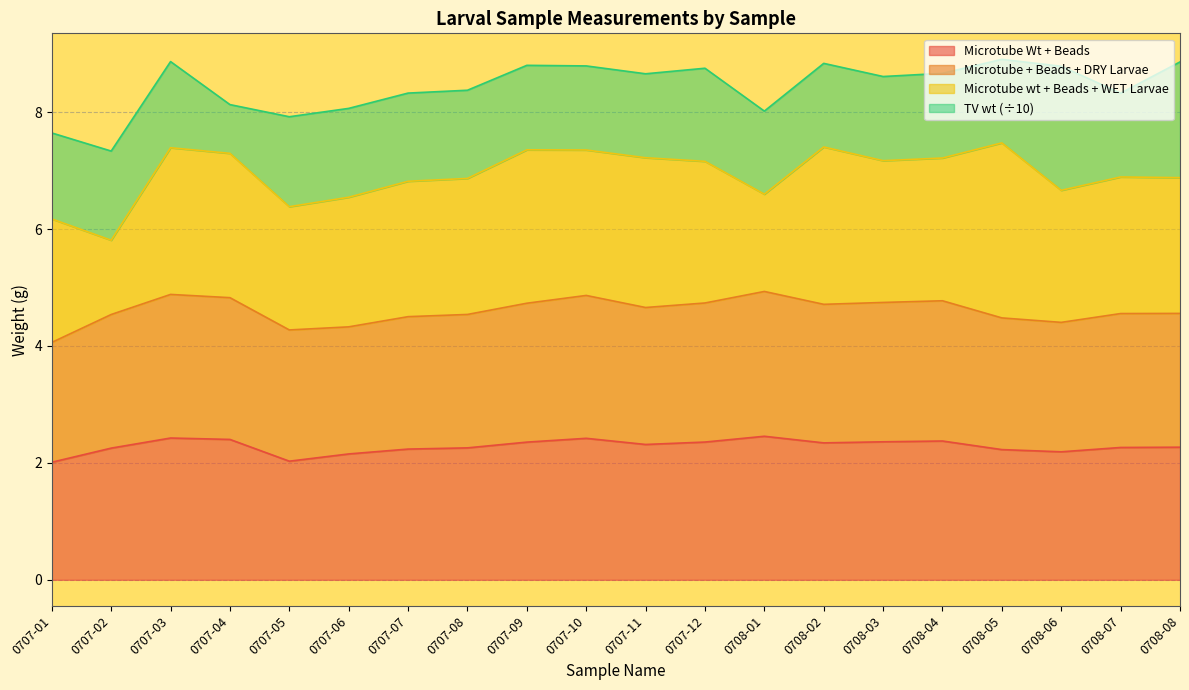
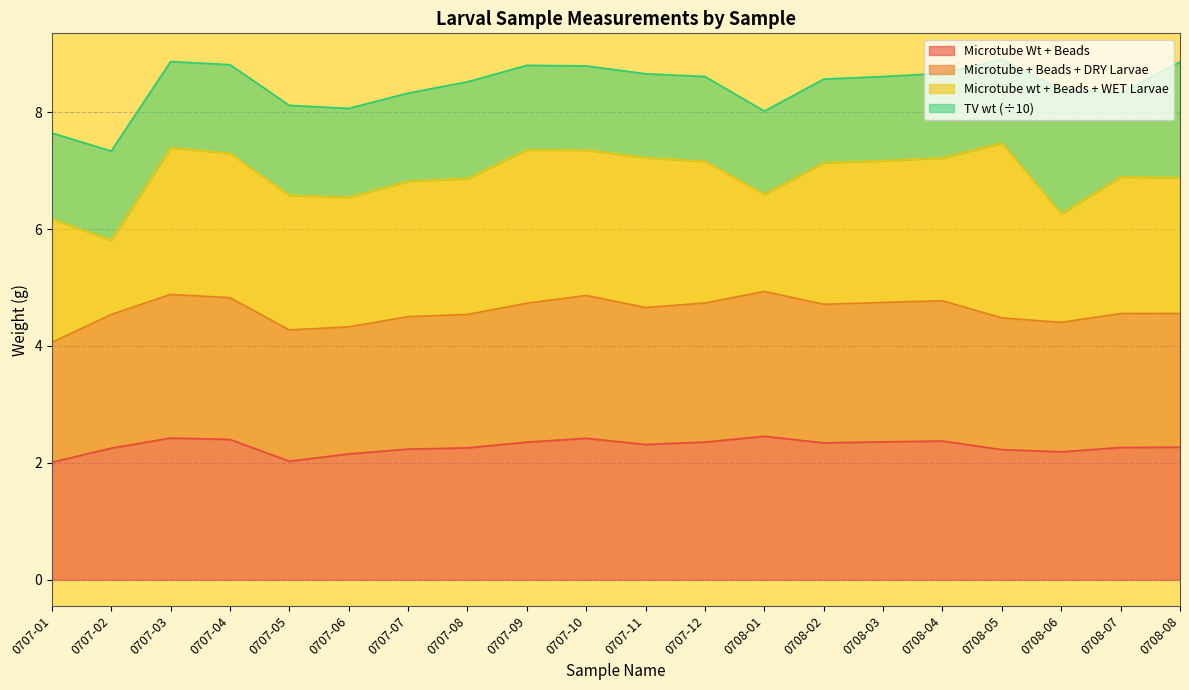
TV wt (÷10), 0707-04: 0.8 -> 1.5
Microtube wt + Beads + WET Larvae, 0707-05: 2.1 -> 2.3
TV wt (÷10), 0707-08: 1.5 -> 1.7
TV wt (÷10), 0707-12: 1.6 -> 1.5
Microtube wt + Beads + WET Larvae, 0708-02: 2.7 -> 2.4
Microtube wt + Beads + WET Larvae, 0708-06: 2.3 -> 1.9
